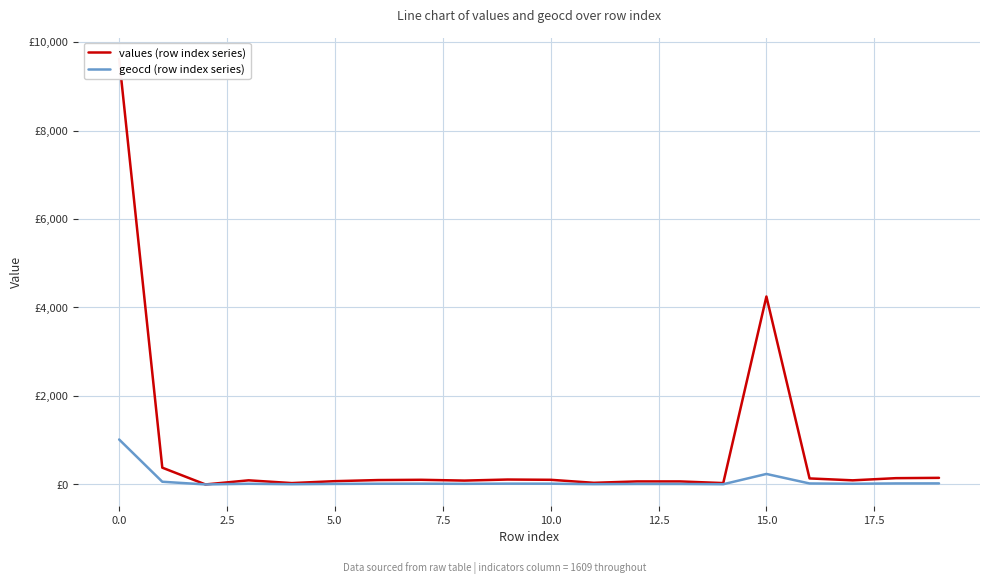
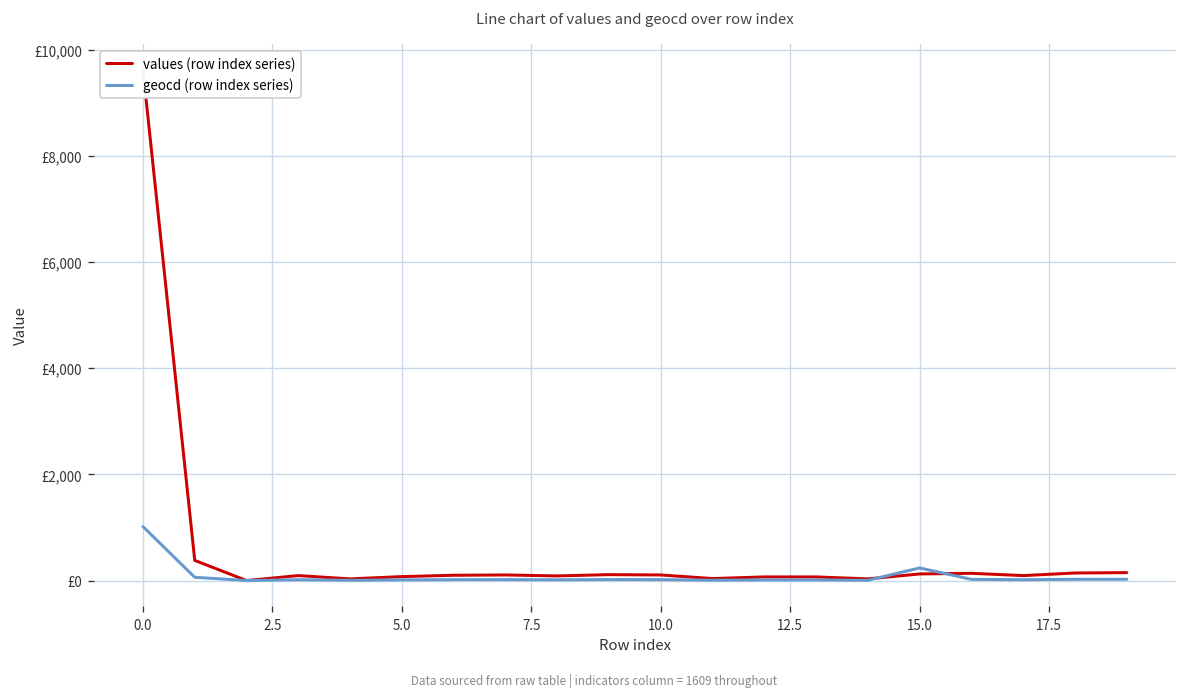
values (row index series), 15.0: £4,200 -> £100
